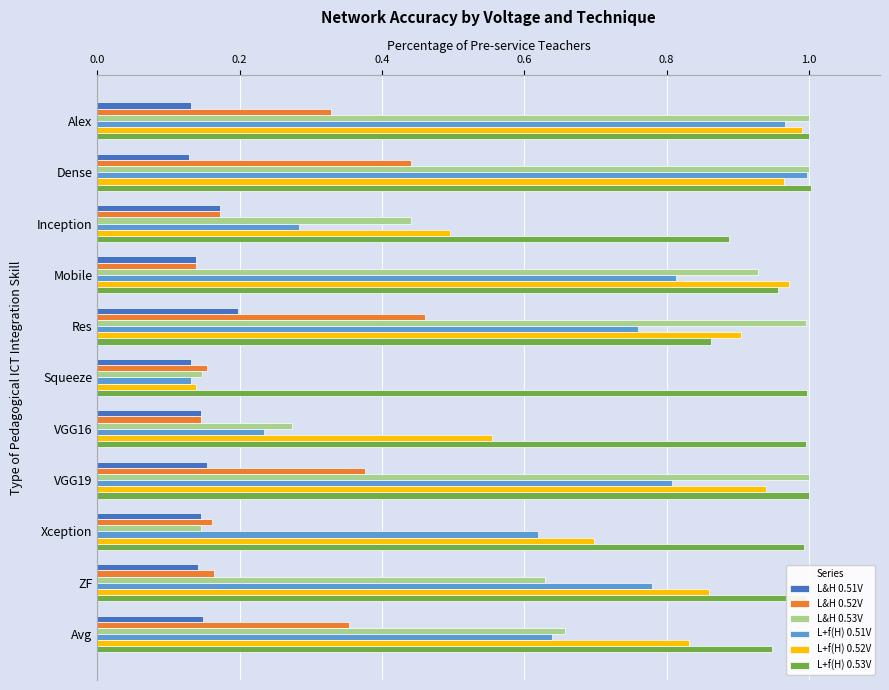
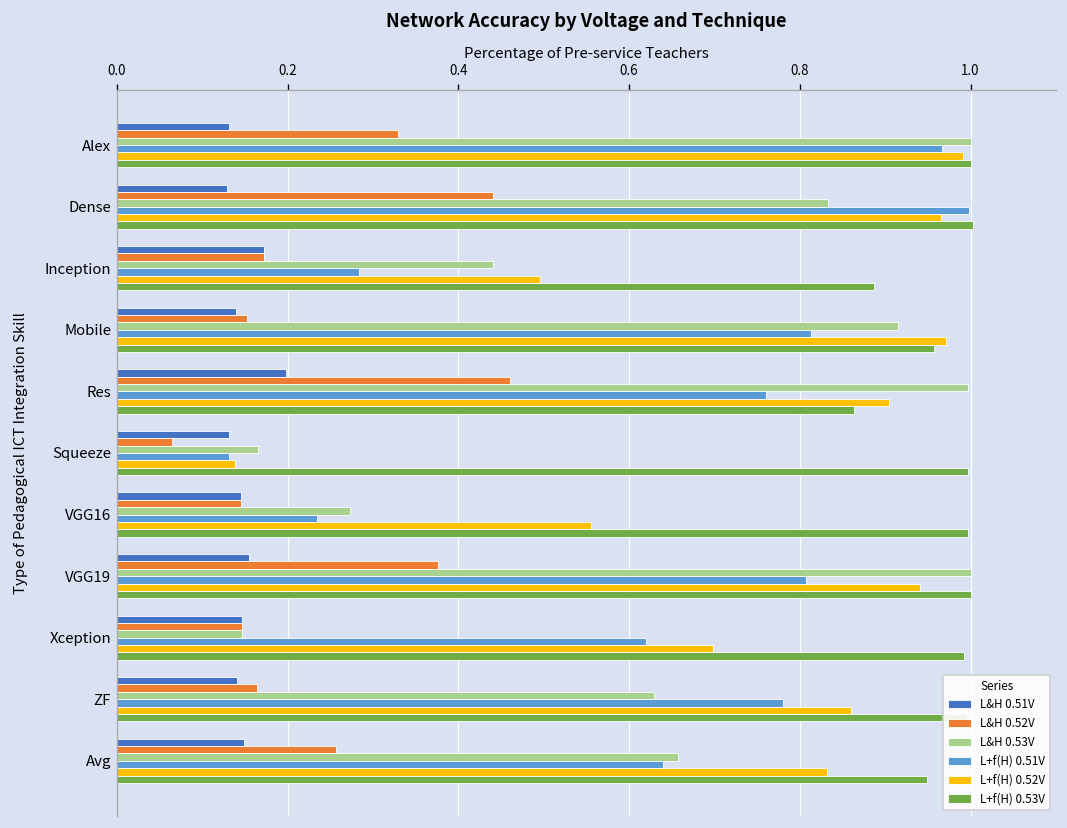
L&H 0.53V, Dense: 1.00 -> 0.83
L&H 0.52V, Mobile: 0.14 -> 0.15
L&H 0.53V, Mobile: 0.93 -> 0.91
L&H 0.52V, Squeeze: 0.15 -> 0.06
L&H 0.53V, Squeeze: 0.15 -> 0.16
L&H 0.52V, Xception: 0.16 -> 0.15
L&H 0.52V, Avg: 0.35 -> 0.26
